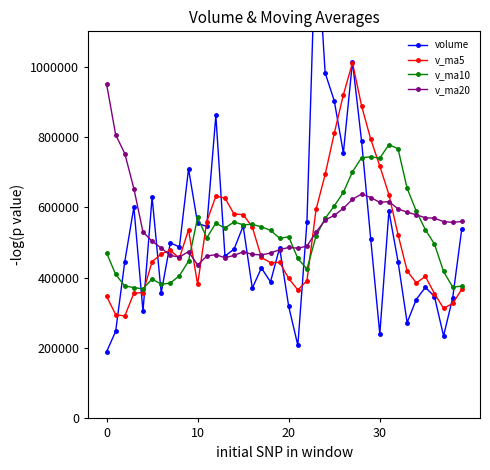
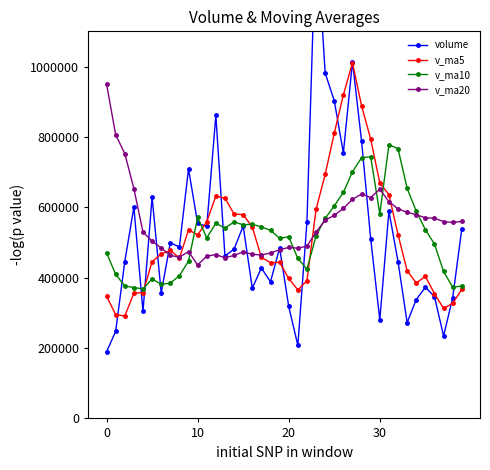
v_ma5, 10: 380000 -> 520000
volume, 30: 240000 -> 280000
v_ma5, 30: 720000 -> 670000
v_ma10, 30: 740000 -> 580000
v_ma20, 30: 610000 -> 650000
